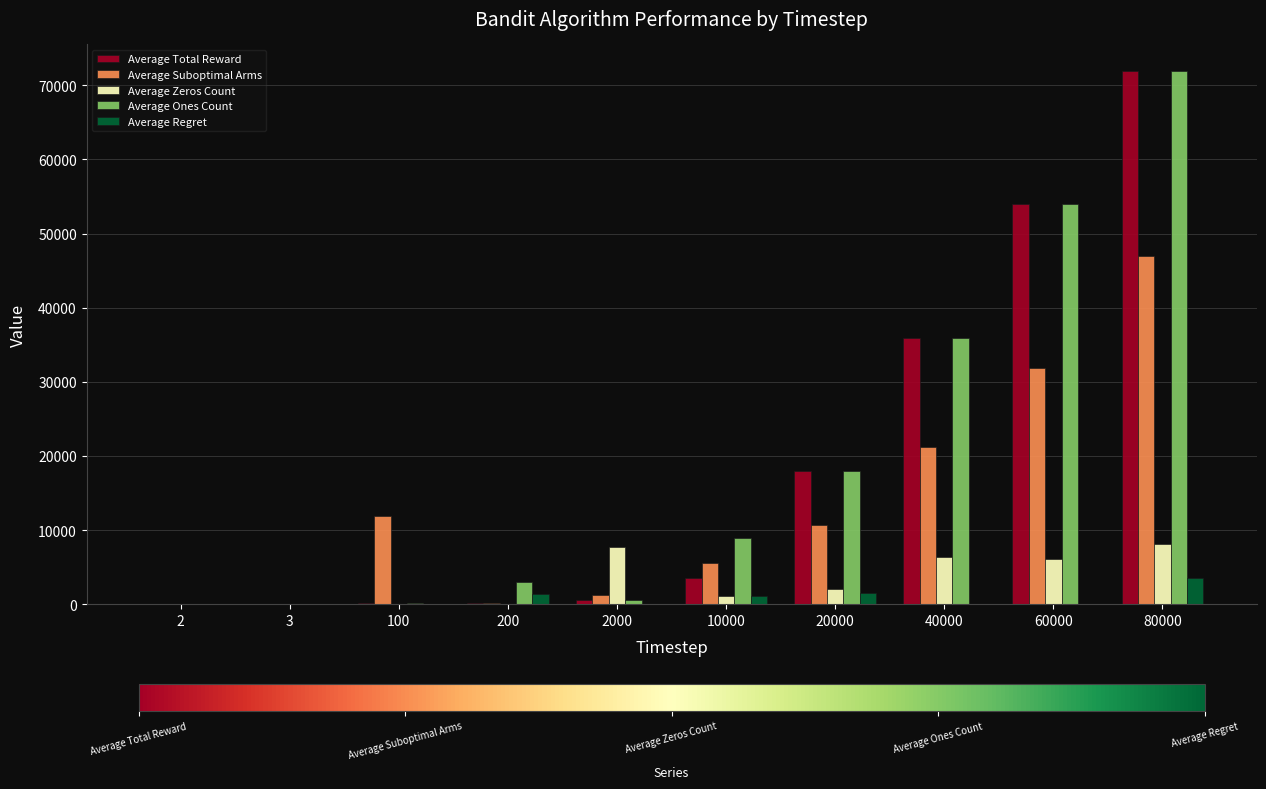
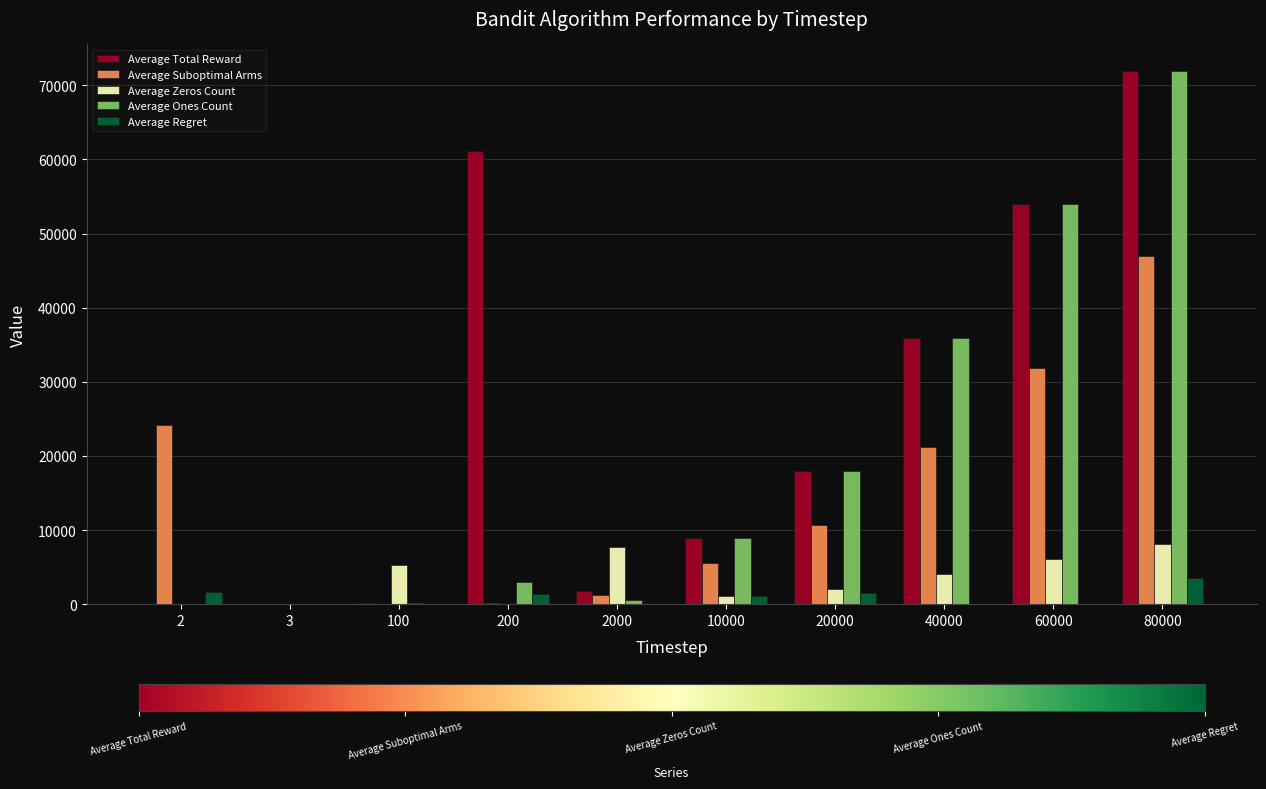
Average Suboptimal Arms, 2: 0 -> 24000
Average Regret, 2: 0 -> 2000
Average Suboptimal Arms, 100: 12000 -> 0
Average Zeros Count, 100: 0 -> 5000
Average Total Reward, 200: 0 -> 61000
Average Total Reward, 2000: 1000 -> 2000
Average Total Reward, 10000: 4000 -> 9000
Average Zeros Count, 40000: 6000 -> 4000
